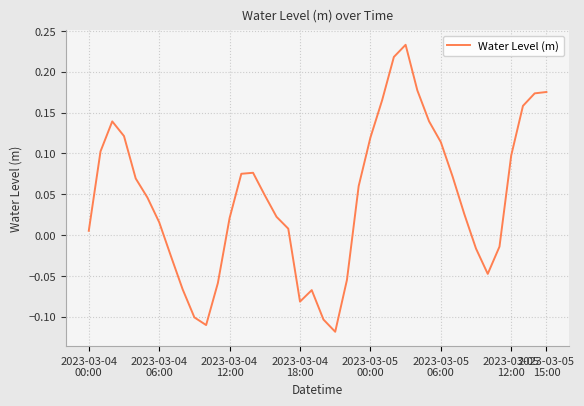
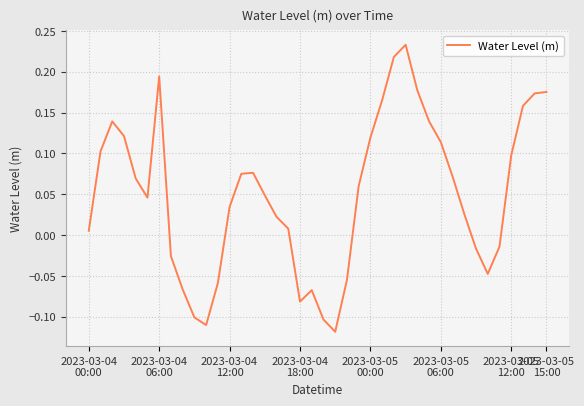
2023-03-04 06:00: 0.02 -> 0.19
2023-03-04 12:00: 0.02 -> 0.03
